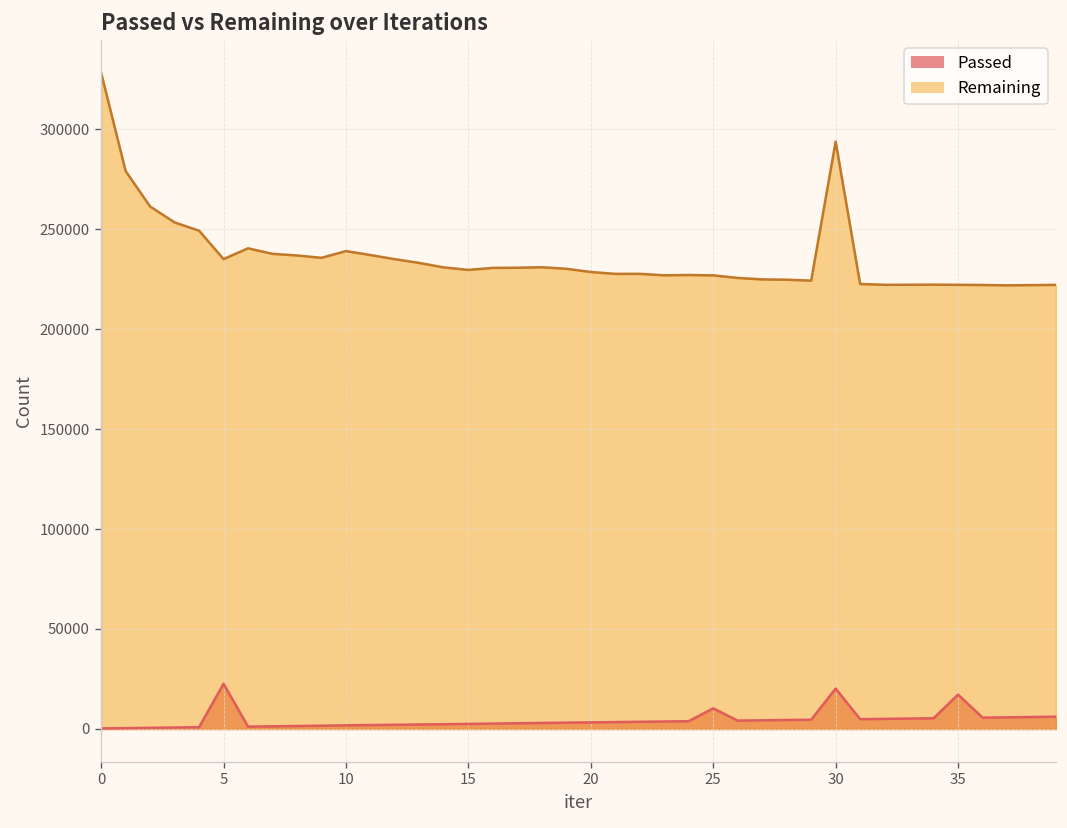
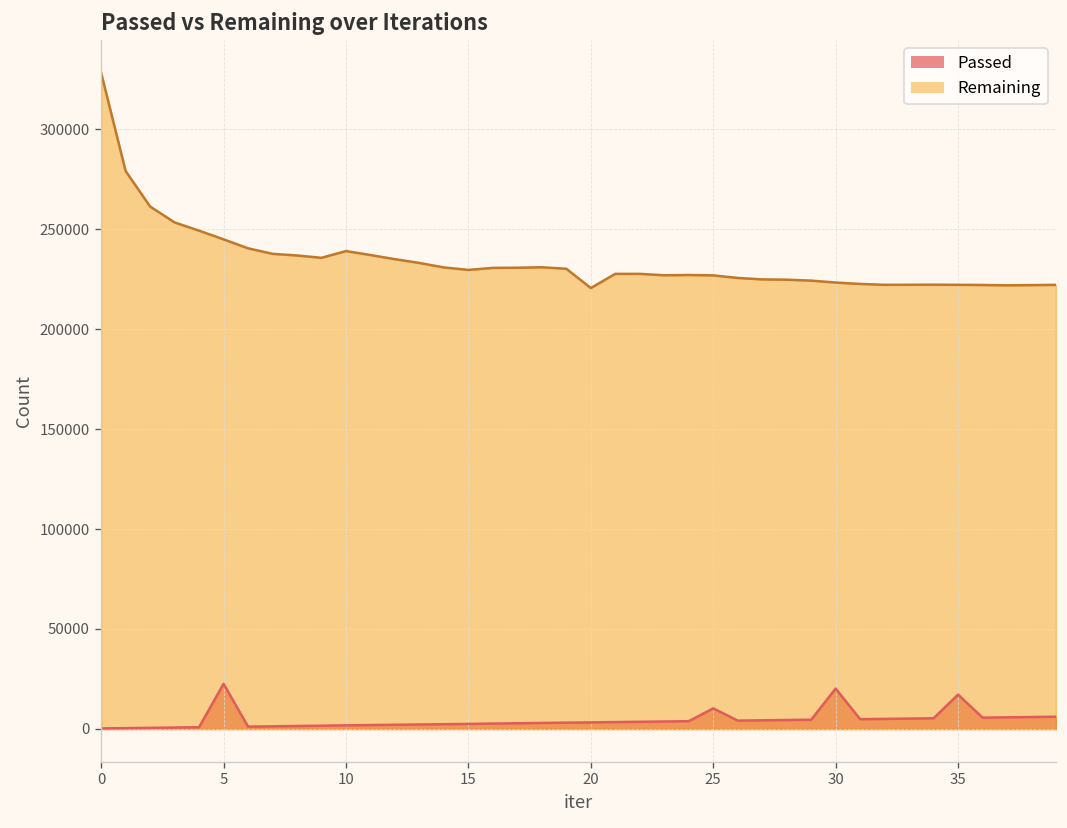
Remaining, 5: 235000 -> 245000
Remaining, 20: 229000 -> 221000
Remaining, 30: 294000 -> 223000
